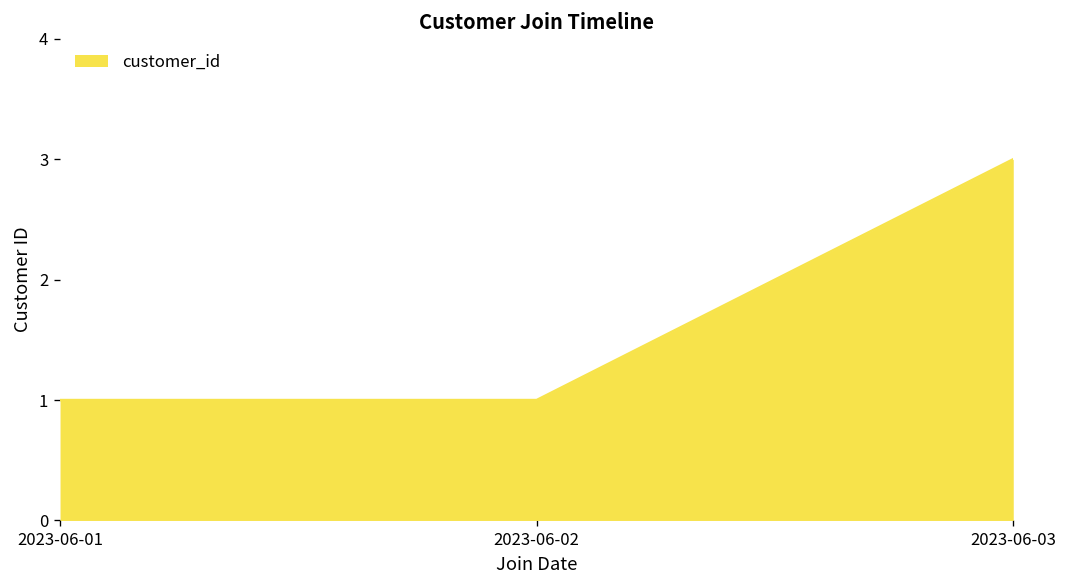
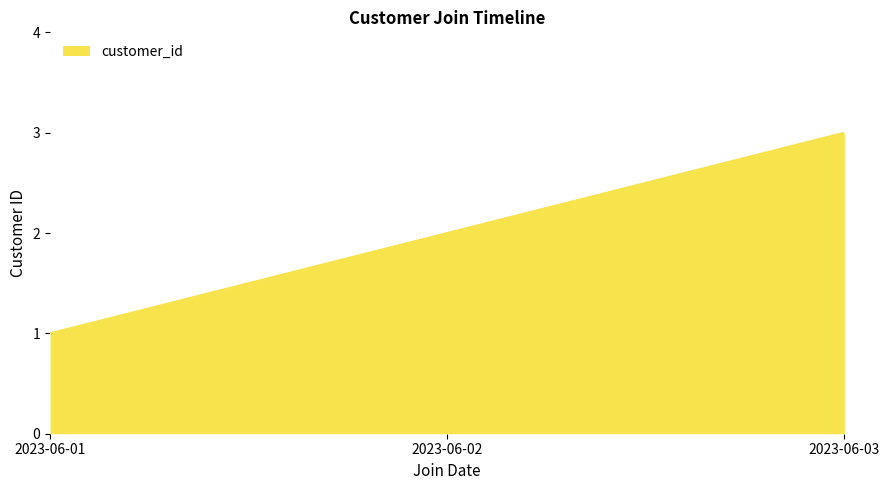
2023-06-02: 1 -> 2
